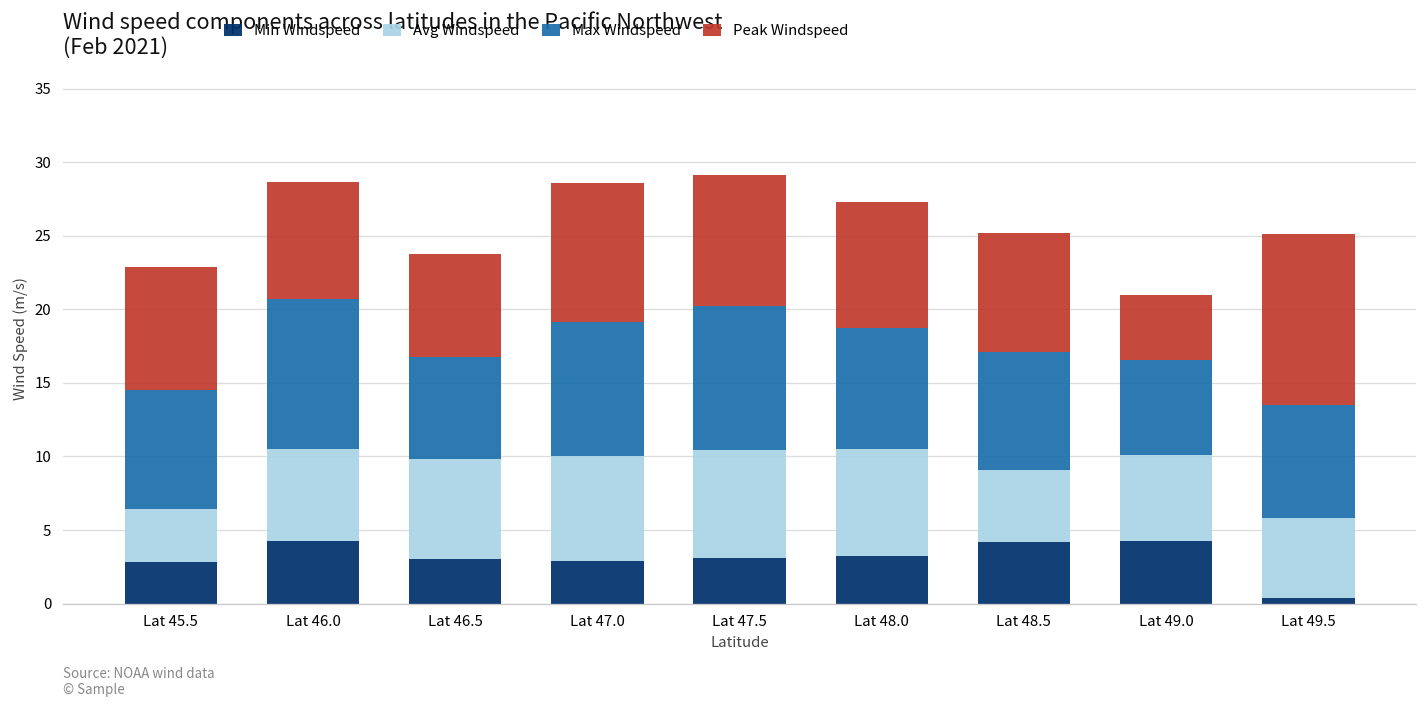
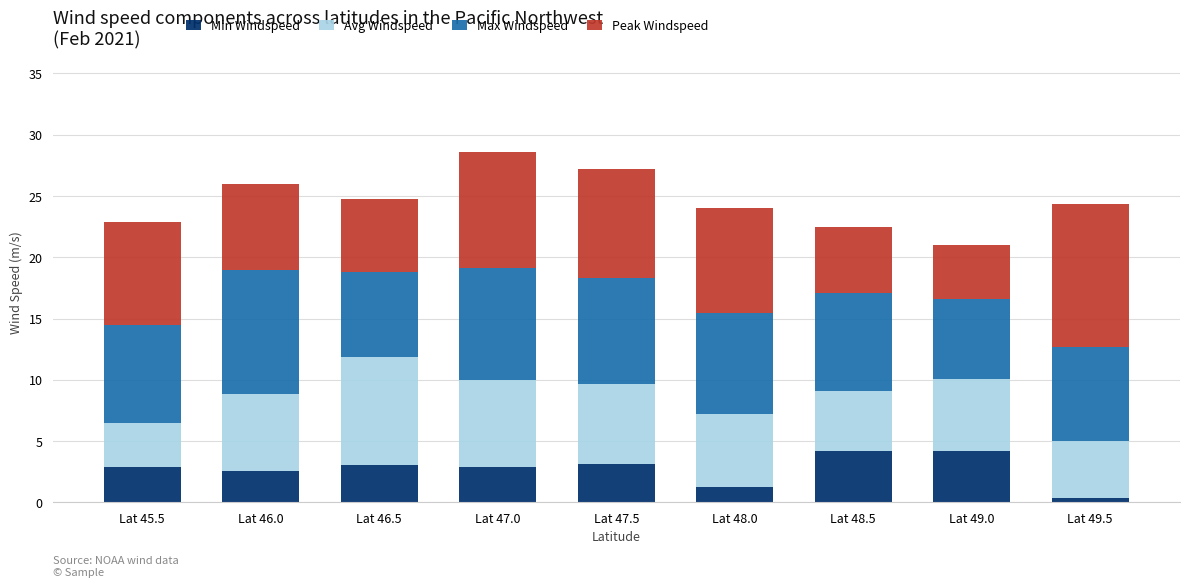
Min Windspeed, Lat 46.0: 4.2 -> 2.5
Peak Windspeed, Lat 46.0: 8.0 -> 7.0
Avg Windspeed, Lat 46.5: 6.8 -> 8.9
Peak Windspeed, Lat 46.5: 7.0 -> 6.0
Avg Windspeed, Lat 47.5: 7.3 -> 6.5
Max Windspeed, Lat 47.5: 9.8 -> 8.7
Min Windspeed, Lat 48.0: 3.2 -> 1.2
Avg Windspeed, Lat 48.0: 7.3 -> 6.0
Peak Windspeed, Lat 48.5: 8.1 -> 5.4
Avg Windspeed, Lat 49.5: 5.4 -> 4.6
